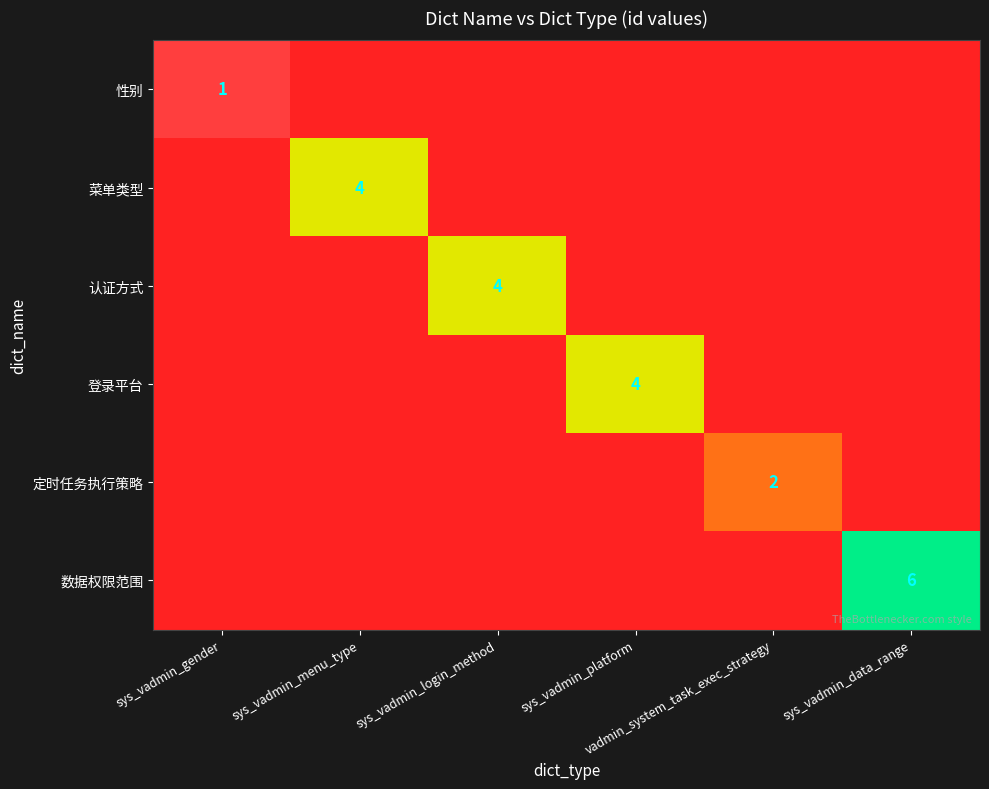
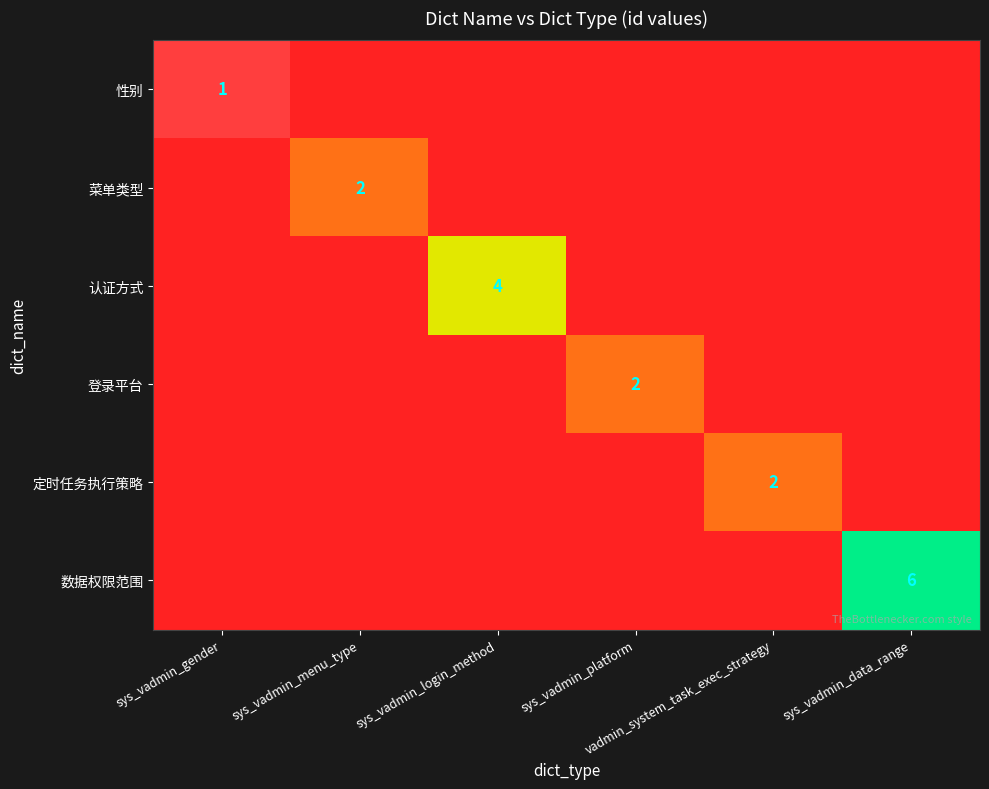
菜单类型, sys_vadmin_menu_type: 4 -> 2
登录平台, sys_vadmin_platform: 4 -> 2
